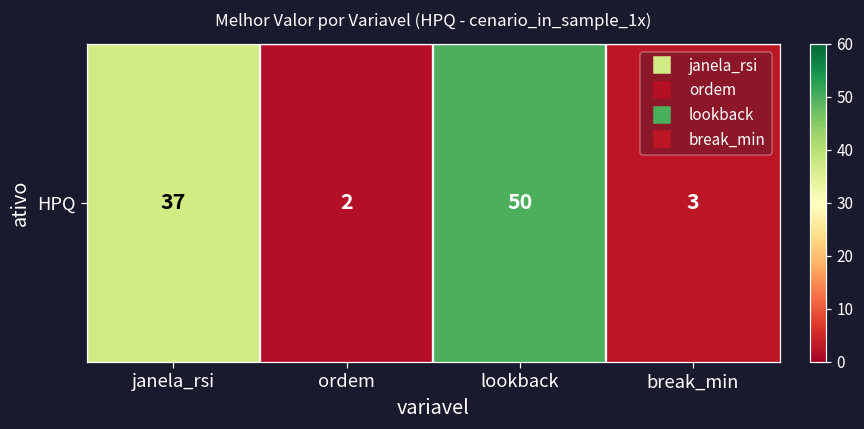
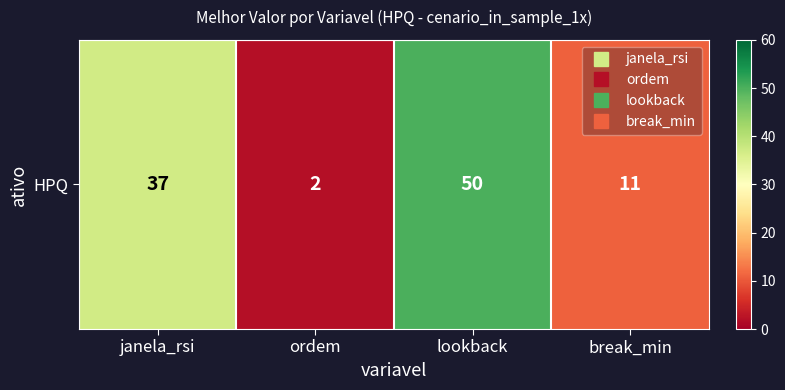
HPQ, break_min: 3 -> 11
